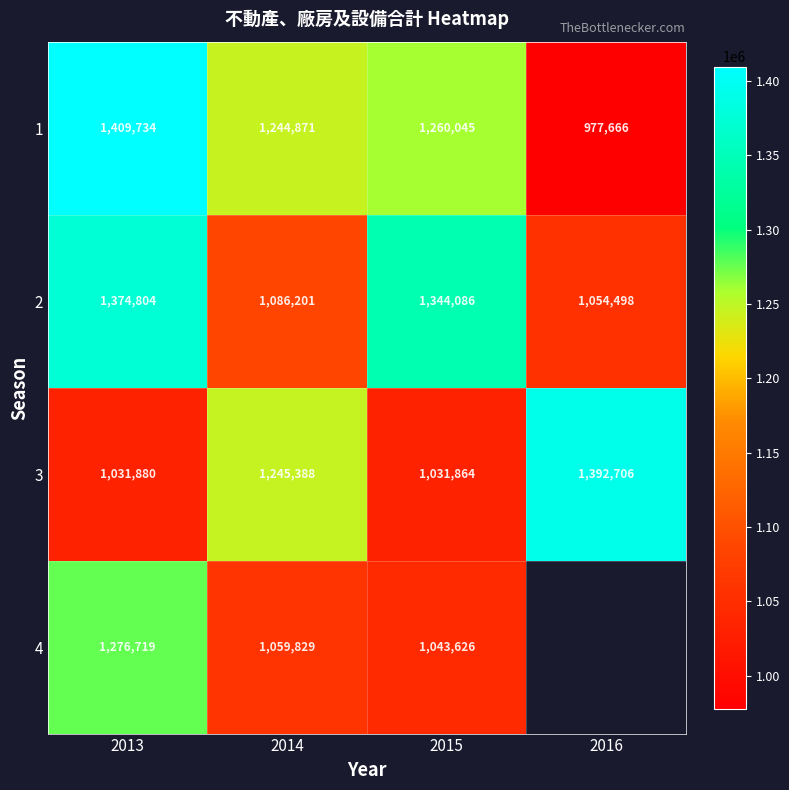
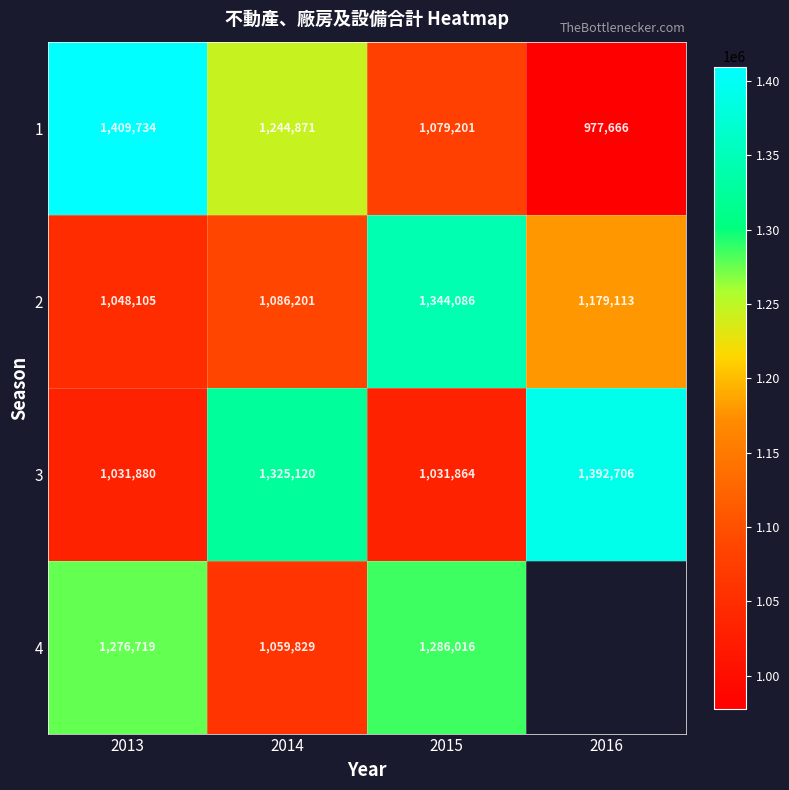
1, 2015: 1,260,045 -> 1,079,201
2, 2013: 1,374,804 -> 1,048,105
2, 2016: 1,054,498 -> 1,179,113
3, 2014: 1,245,388 -> 1,325,120
4, 2015: 1,043,626 -> 1,286,016
